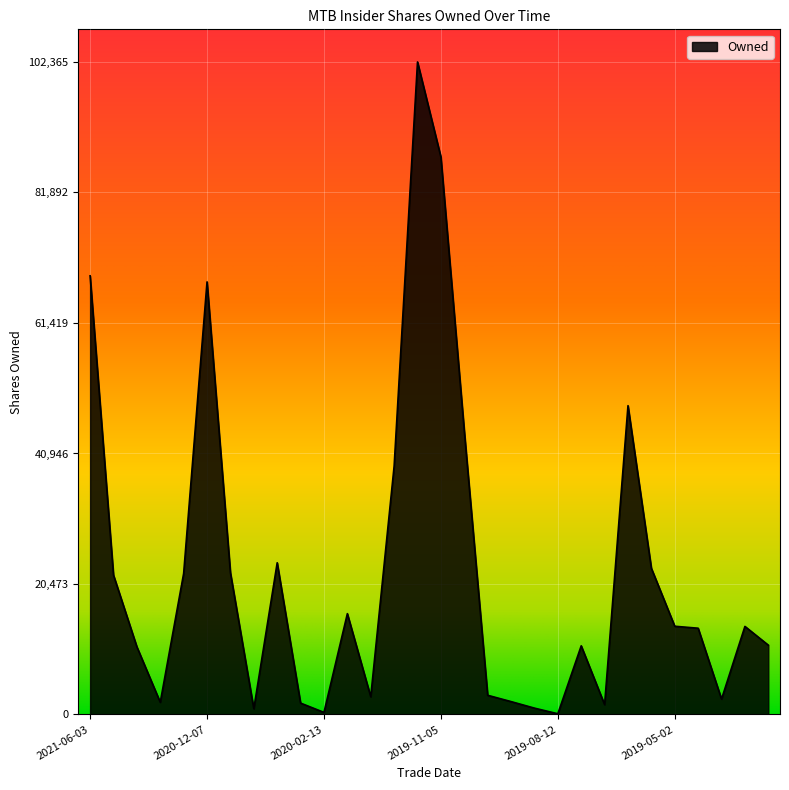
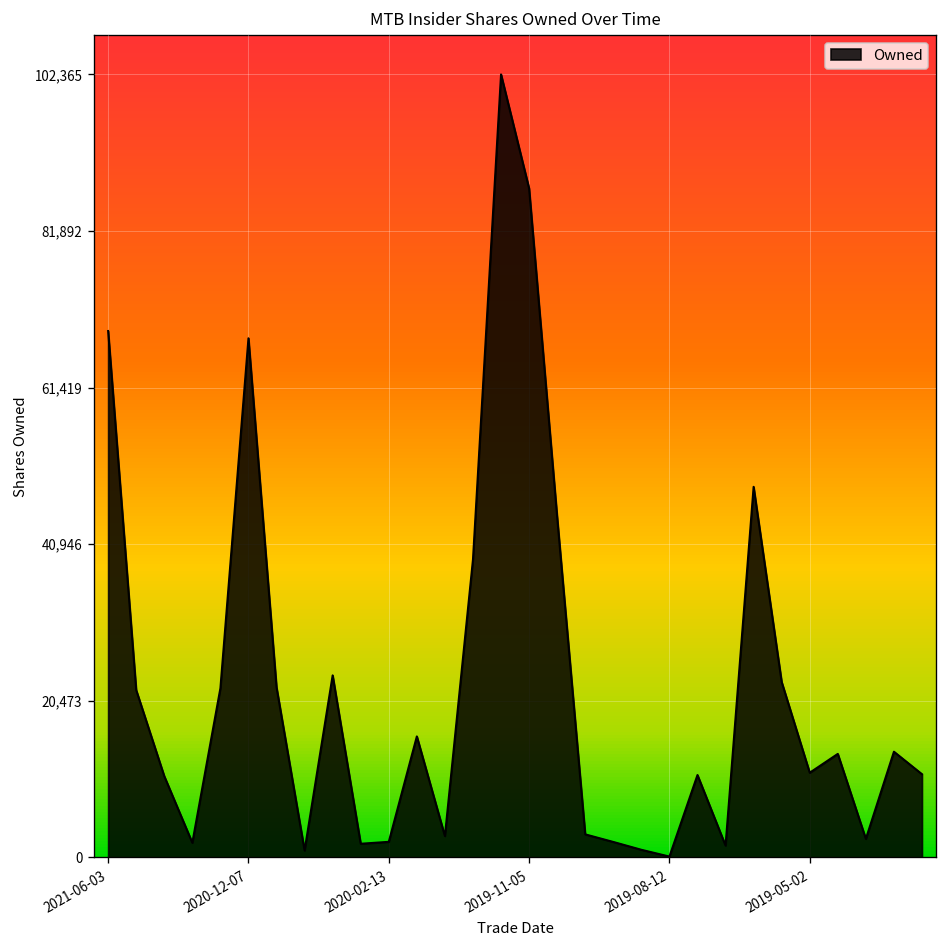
2020-02-13: 0 -> 2,000
2019-05-02: 14,000 -> 11,000
